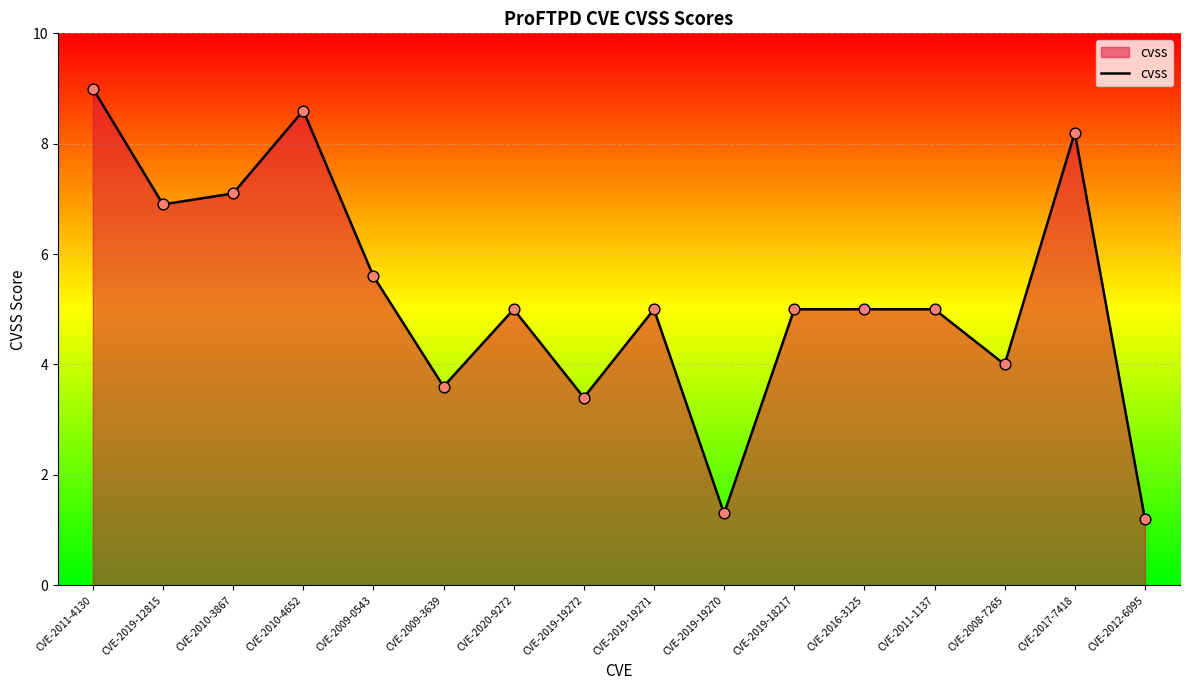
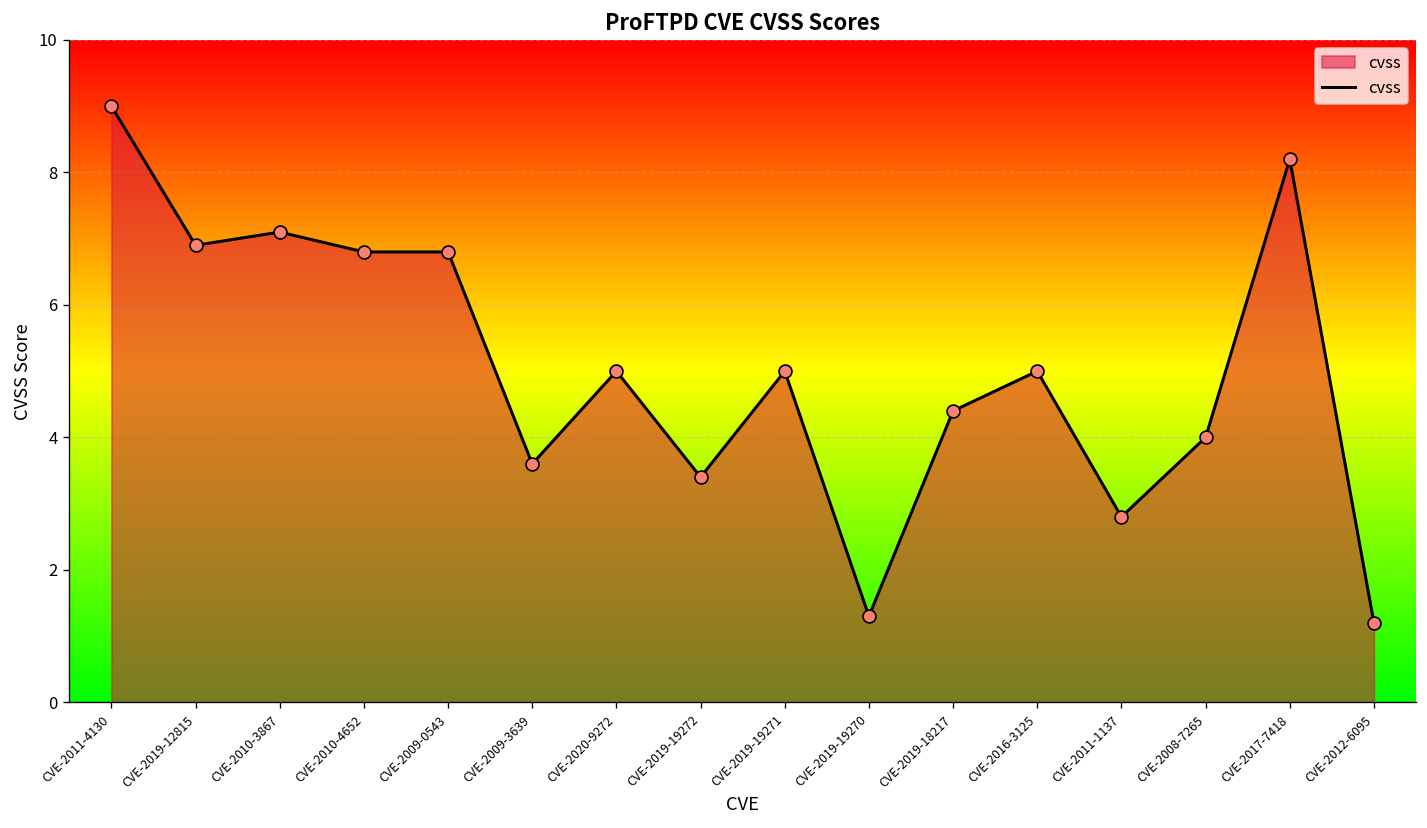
CVE-2010-4652: 8.6 -> 6.8
CVE-2009-0543: 5.6 -> 6.8
CVE-2019-18217: 5.0 -> 4.4
CVE-2011-1137: 5.0 -> 2.8
